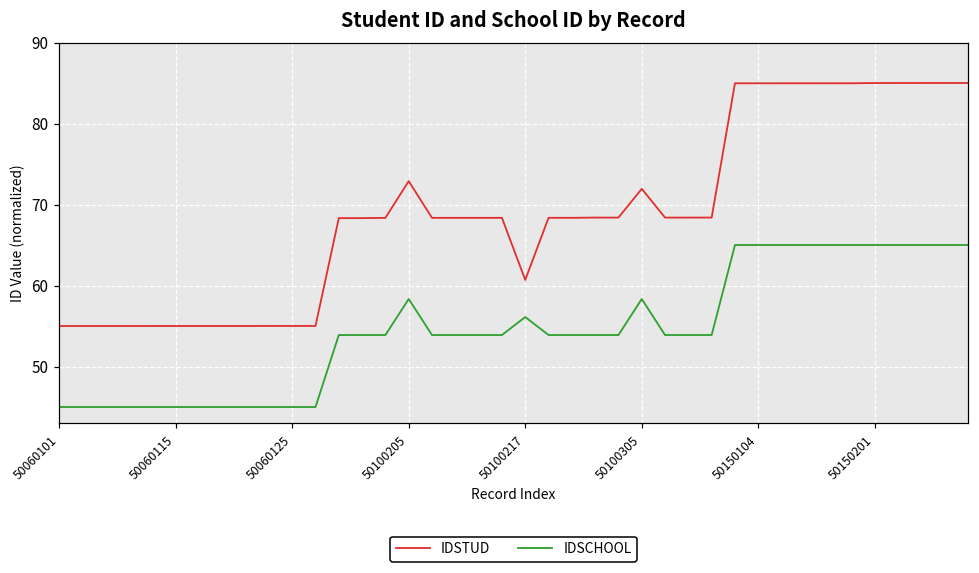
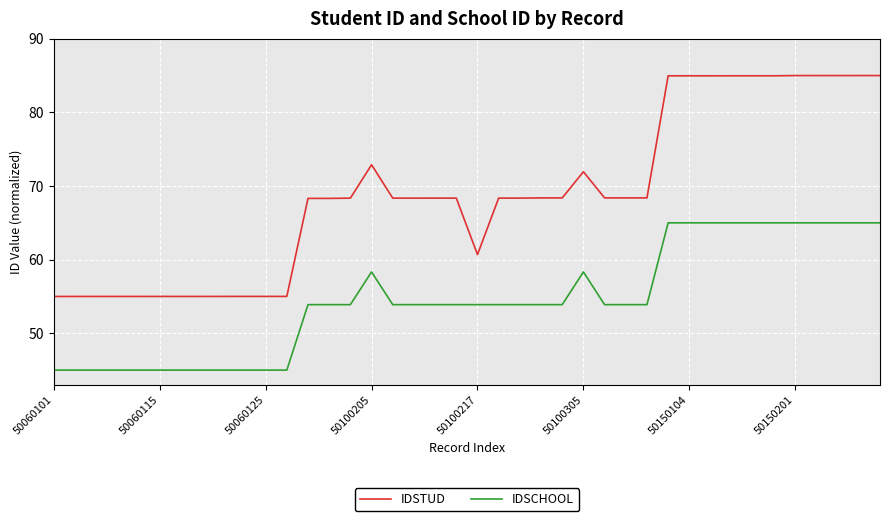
IDSCHOOL, 50100217: 56 -> 54
